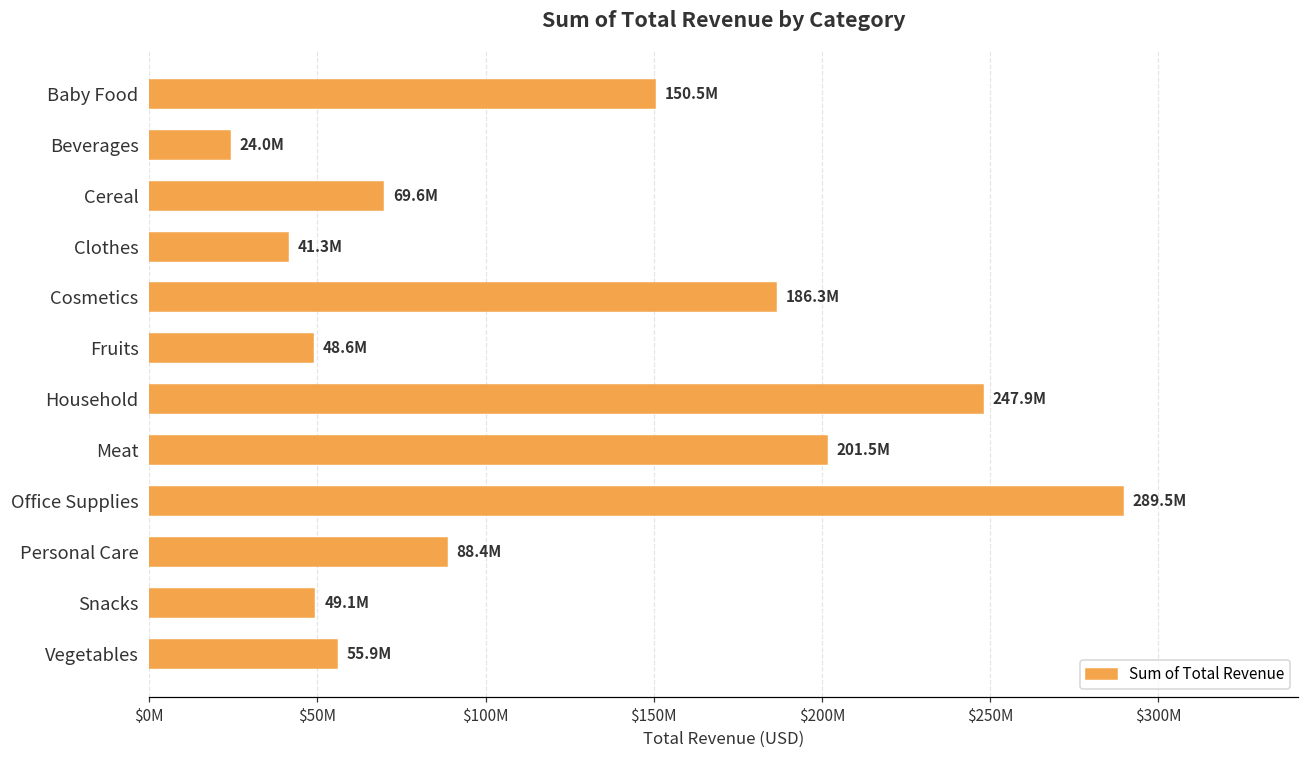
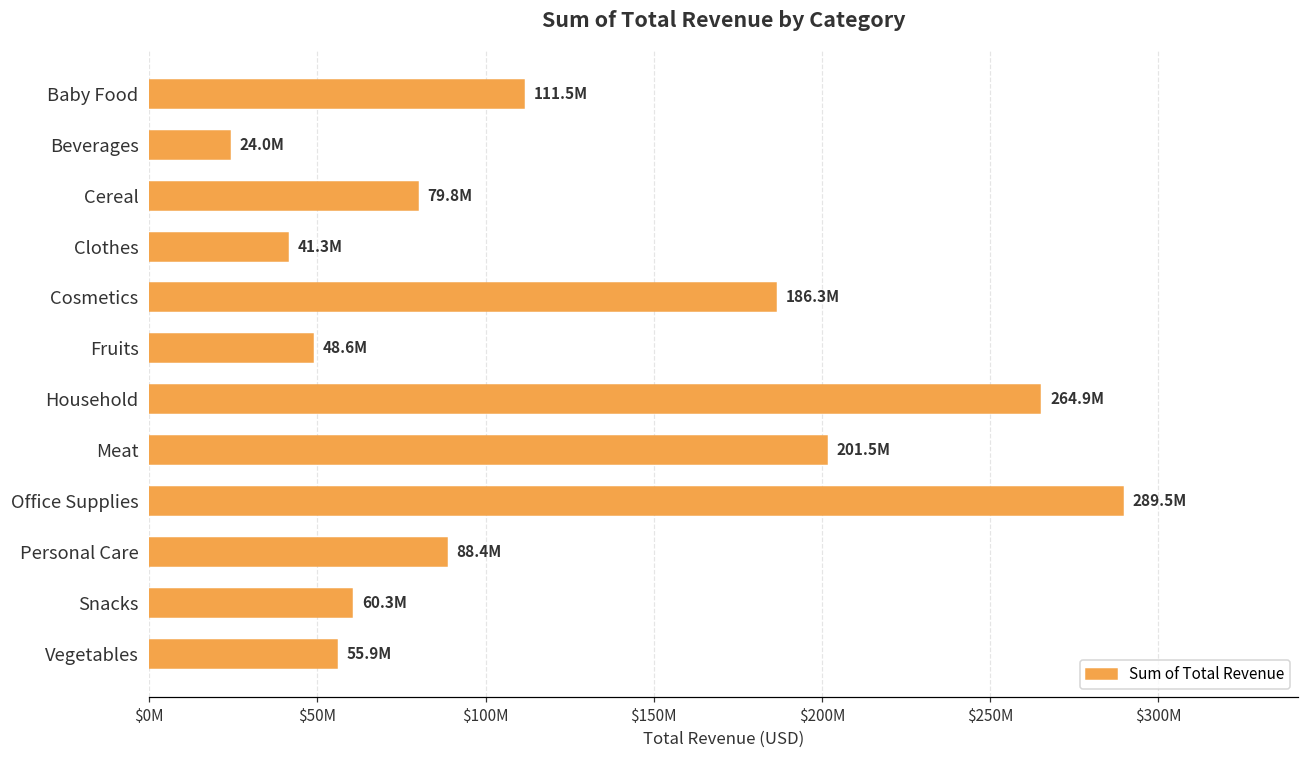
Baby Food: 150.5M -> 111.5M
Cereal: 69.6M -> 79.8M
Household: 247.9M -> 264.9M
Snacks: 49.1M -> 60.3M
